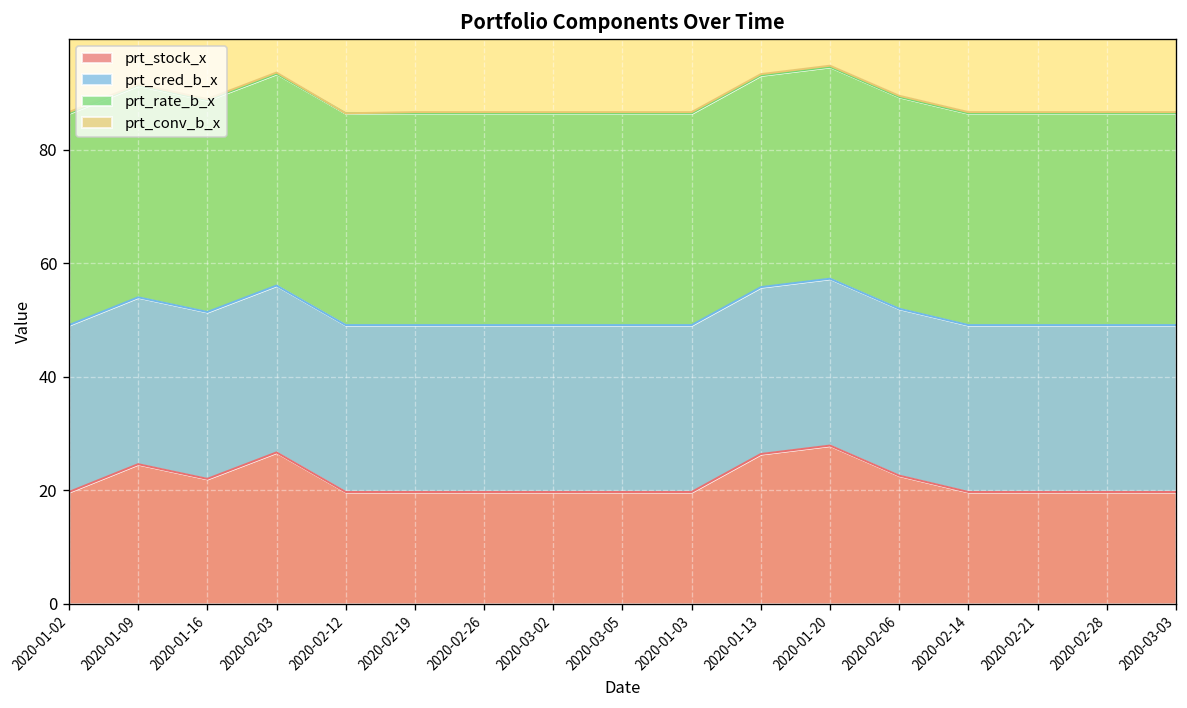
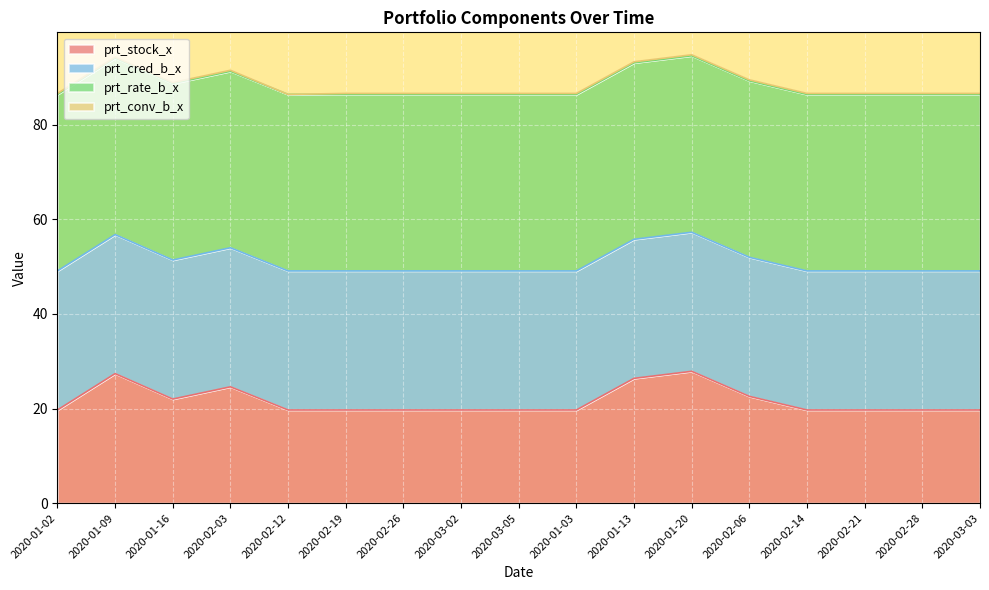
prt_stock_x, 2020-01-09: 25 -> 27
prt_stock_x, 2020-02-03: 27 -> 25
